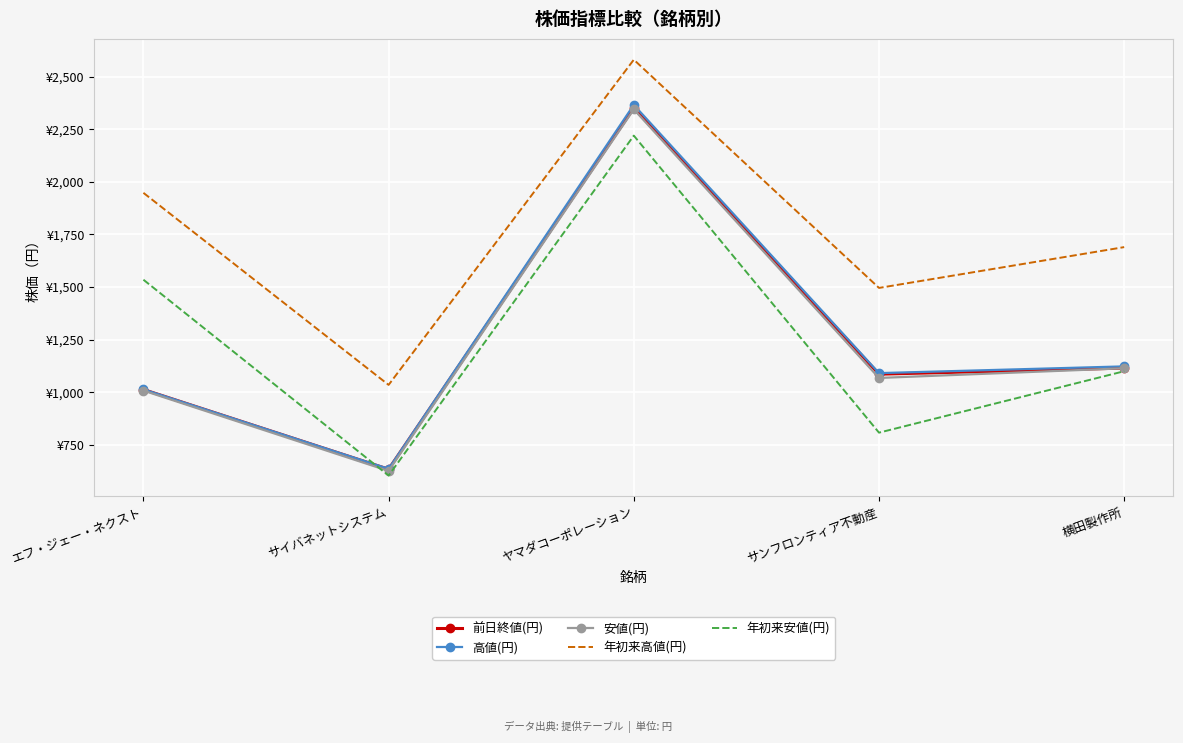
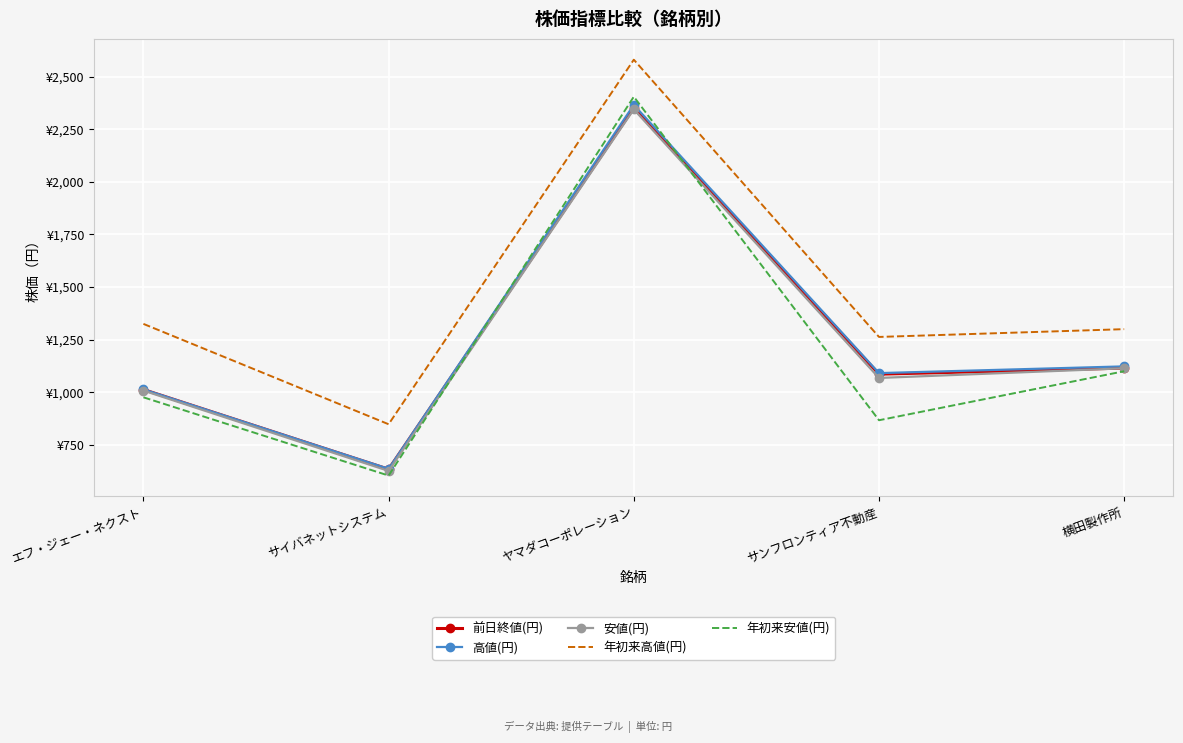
年初来高値(円), エフ・ジェー・ネクスト: ¥1,950 -> ¥1,330
年初来安値(円), エフ・ジェー・ネクスト: ¥1,540 -> ¥980
年初来高値(円), サイバネットシステム: ¥1,040 -> ¥850
年初来安値(円), ヤマダコーポレーション: ¥2,220 -> ¥2,410
年初来高値(円), サンフロンティア不動産: ¥1,500 -> ¥1,260
年初来安値(円), サンフロンティア不動産: ¥810 -> ¥870
年初来高値(円), 横田製作所: ¥1,690 -> ¥1,300
